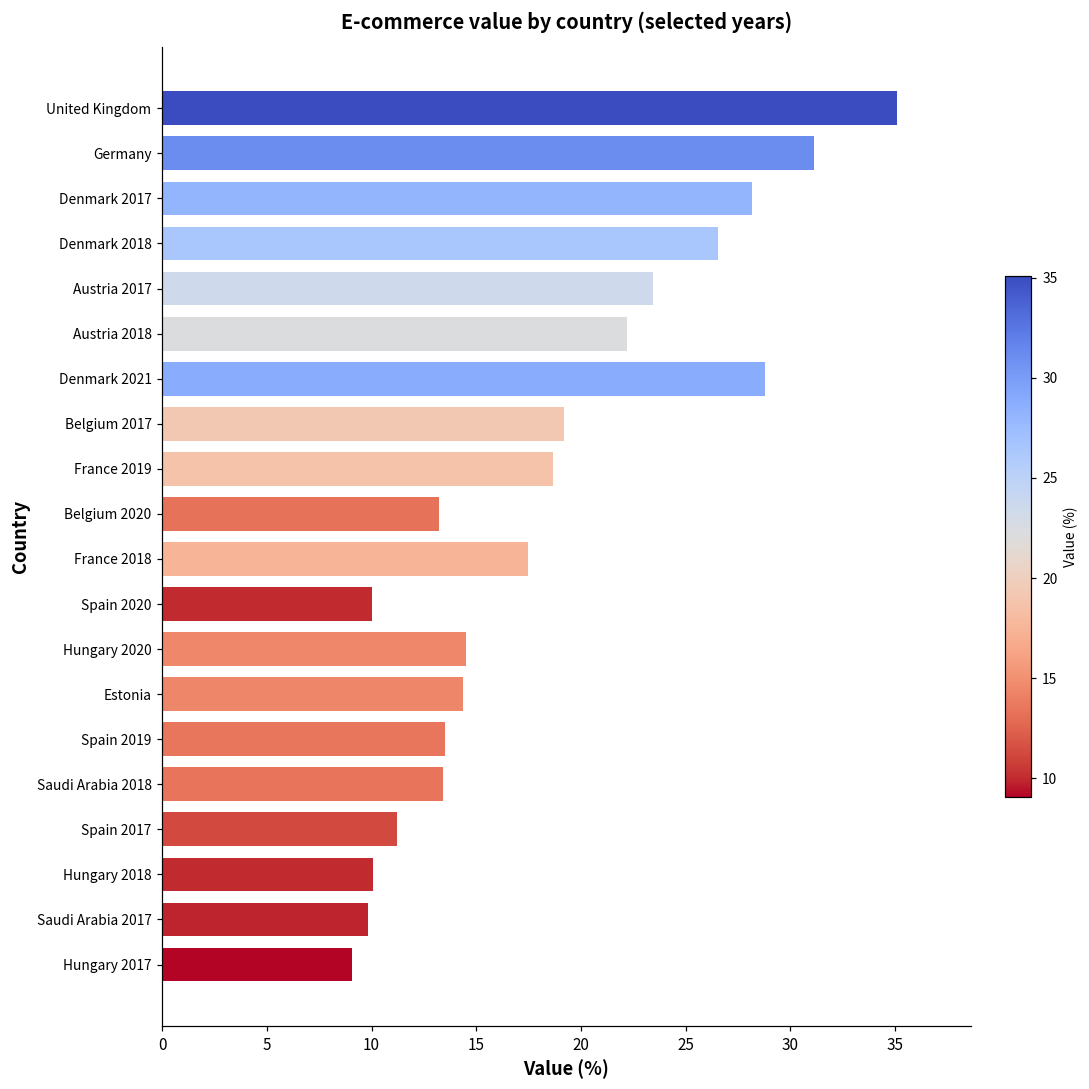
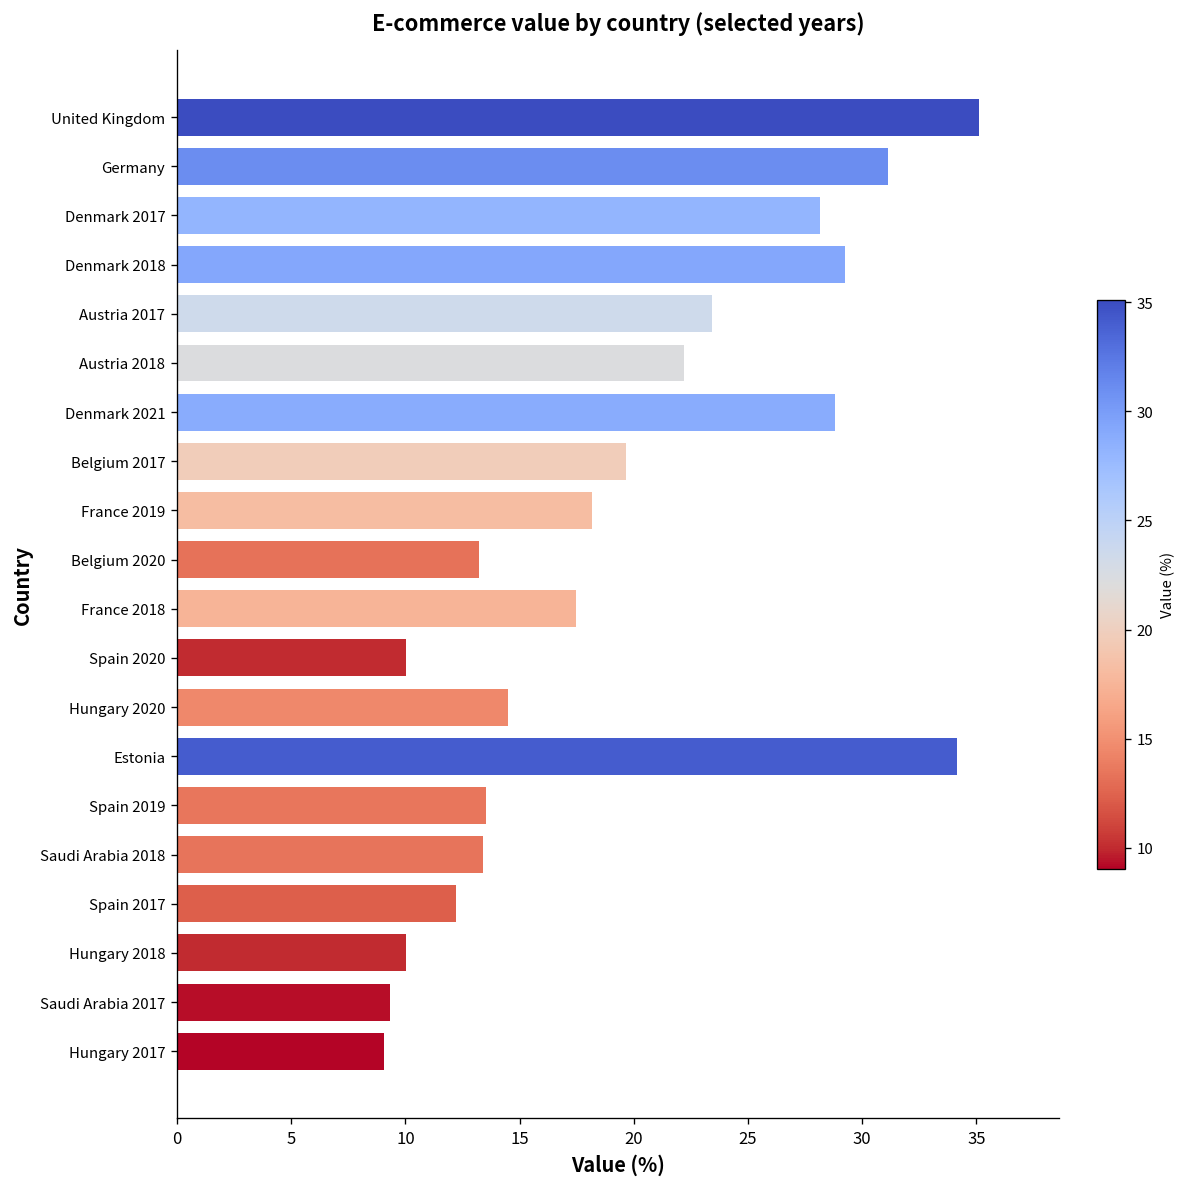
Denmark 2018: 26.5 -> 29.3
Belgium 2017: 19.2 -> 19.7
France 2019: 18.7 -> 18.2
Estonia: 14.4 -> 34.2
Spain 2017: 11.2 -> 12.2
Saudi Arabia 2017: 9.8 -> 9.3
